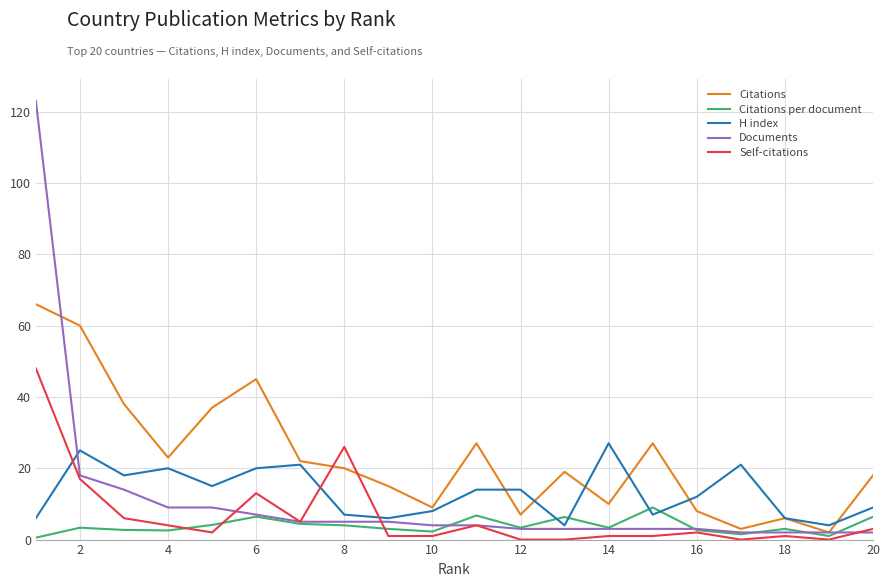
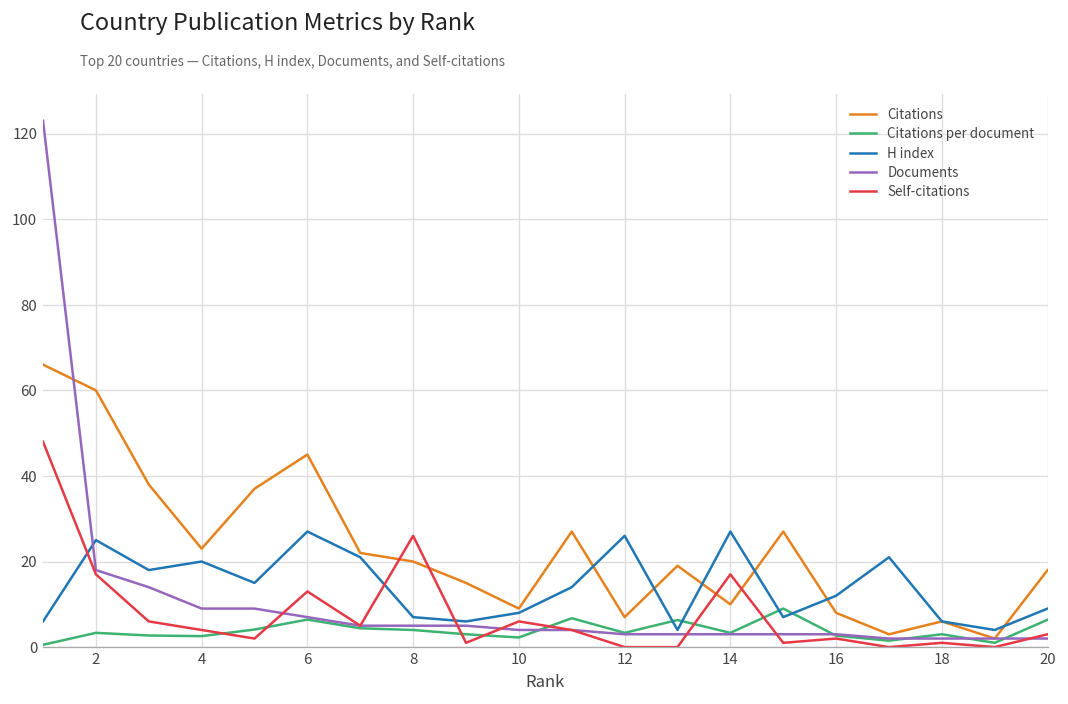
H index, 6: 20 -> 27
Self-citations, 10: 1 -> 6
H index, 12: 14 -> 26
Self-citations, 14: 1 -> 17
